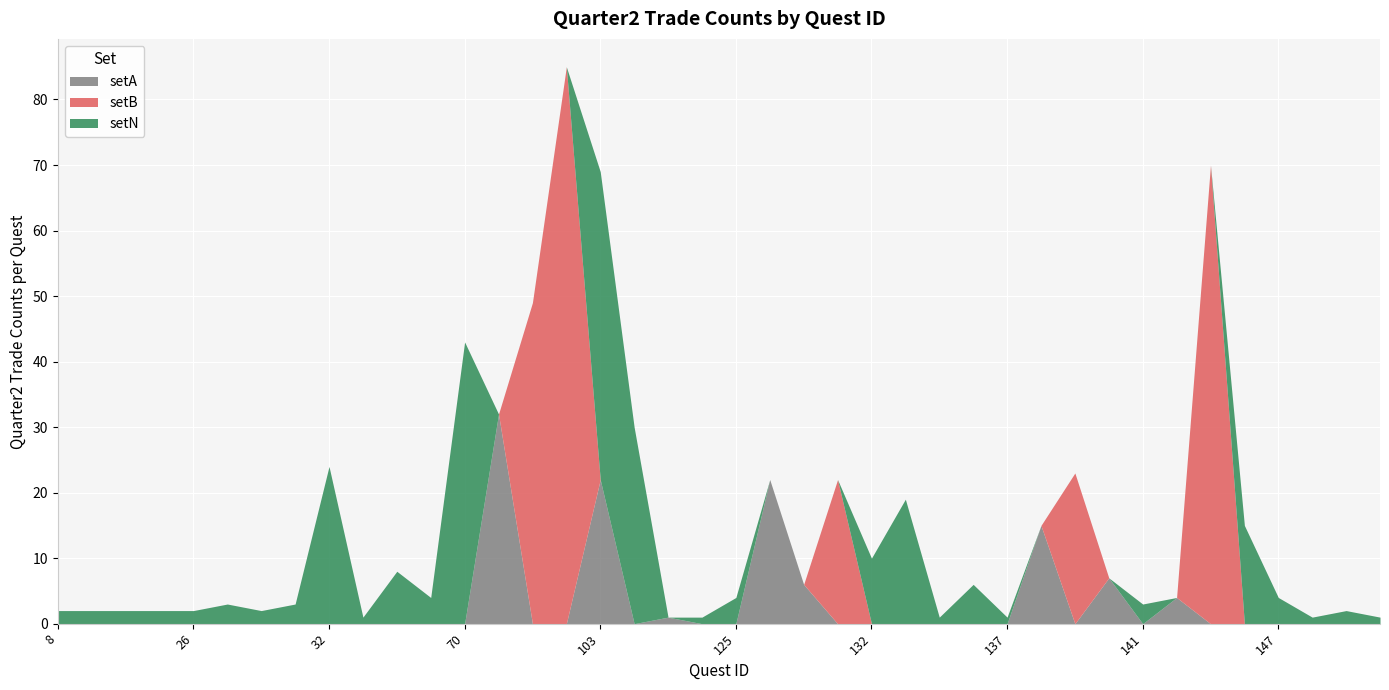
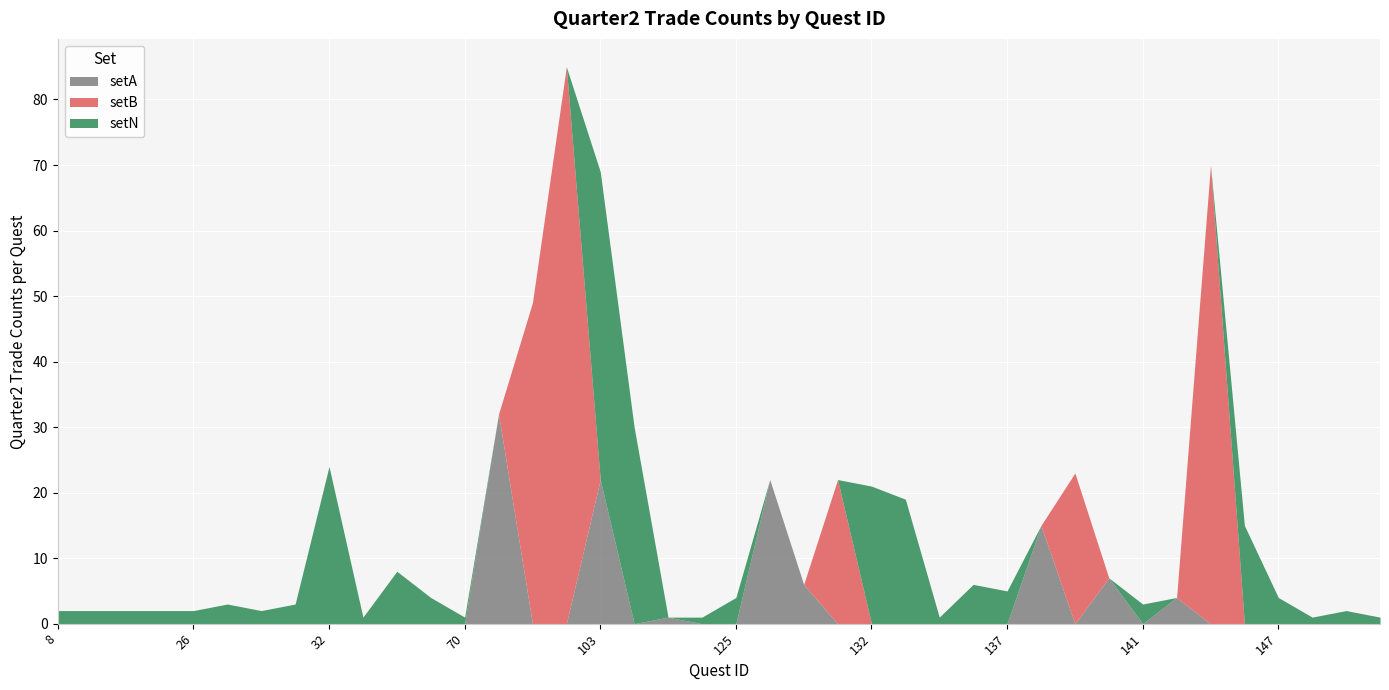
setN, 70: 43 -> 1
setN, 132: 10 -> 21
setN, 137: 1 -> 5
